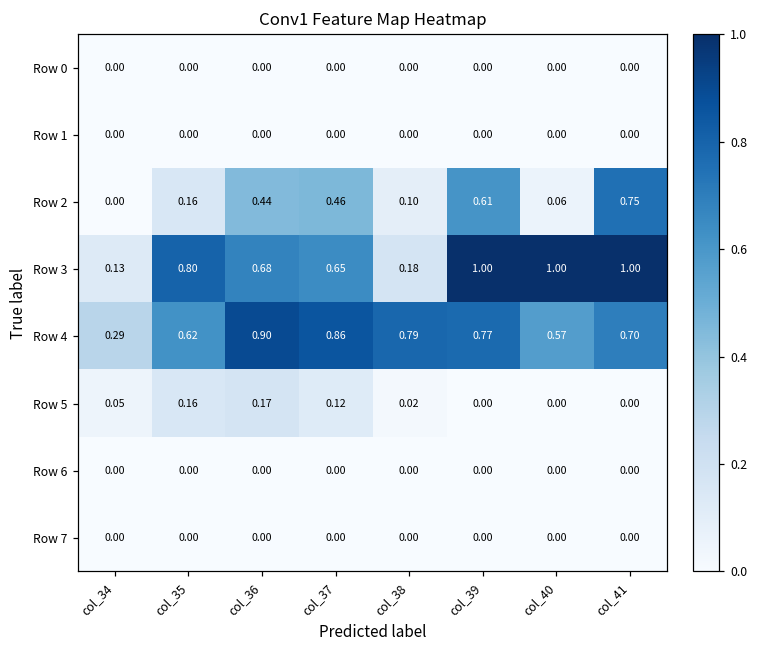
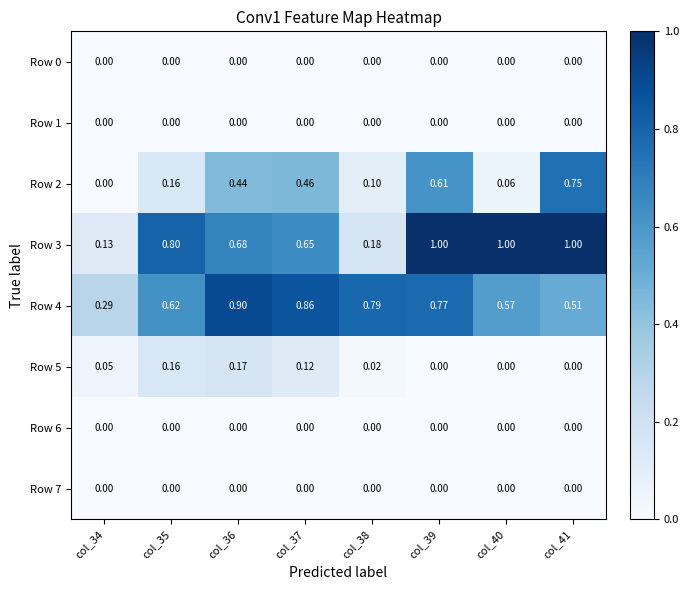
Row 4, col_41: 0.70 -> 0.51
